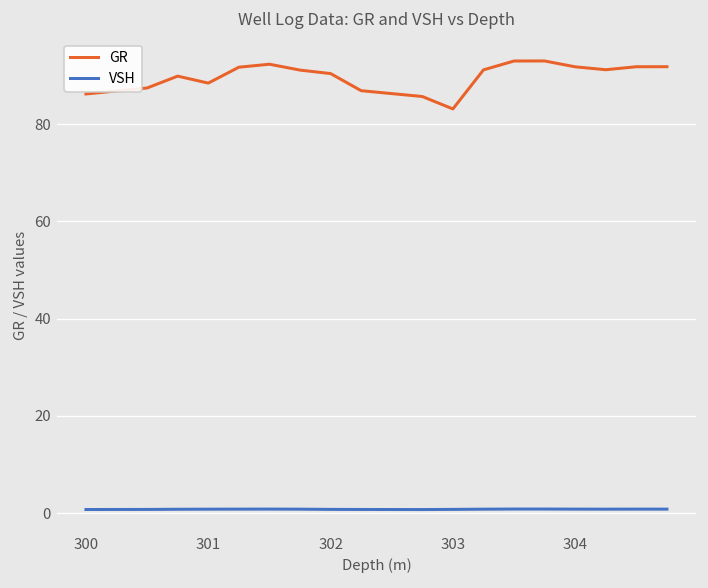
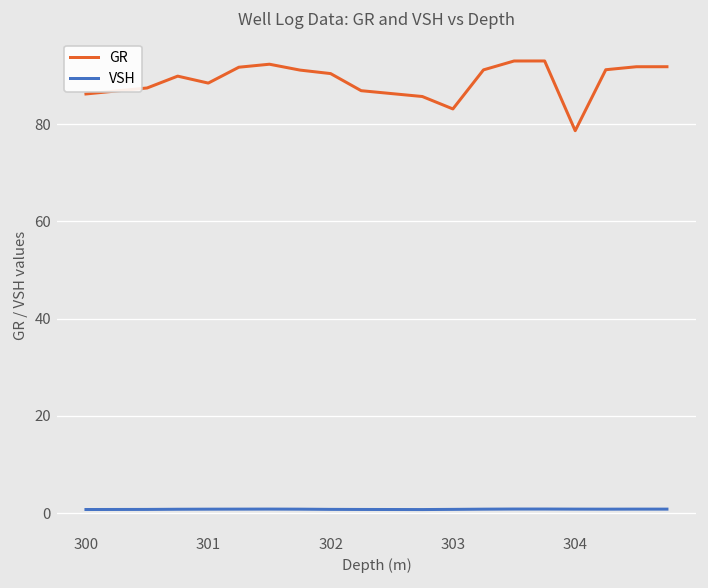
GR, 304: 92 -> 79
